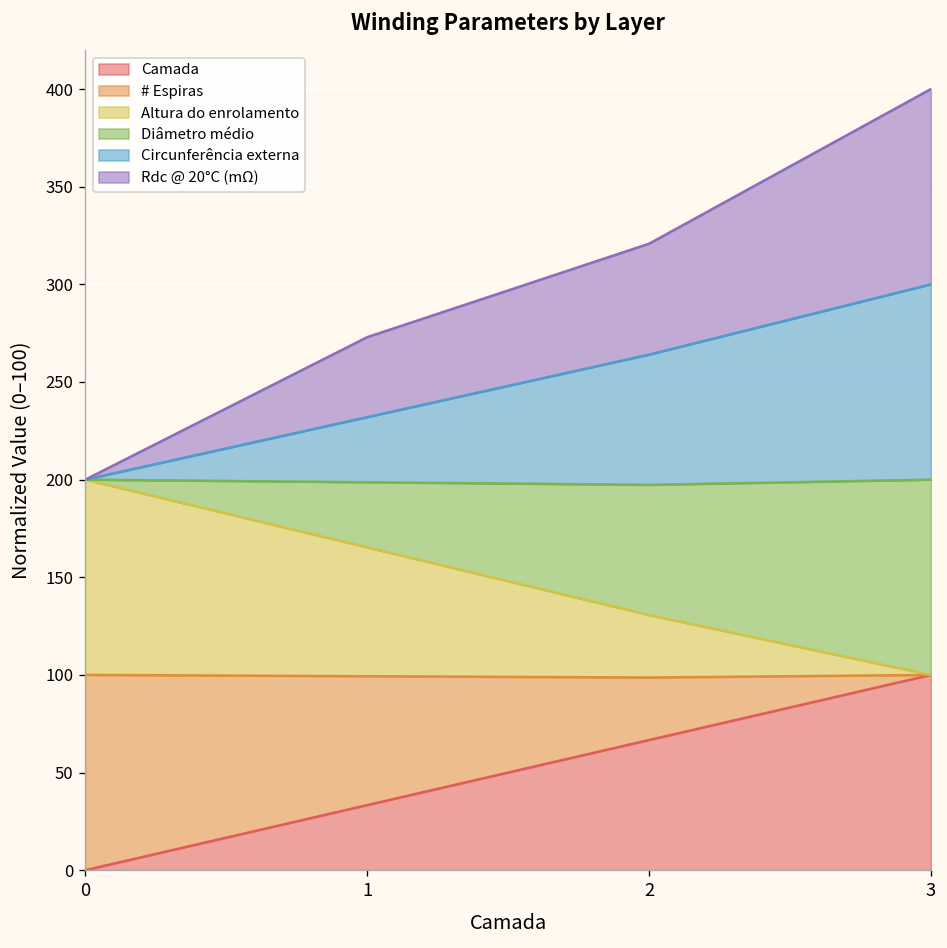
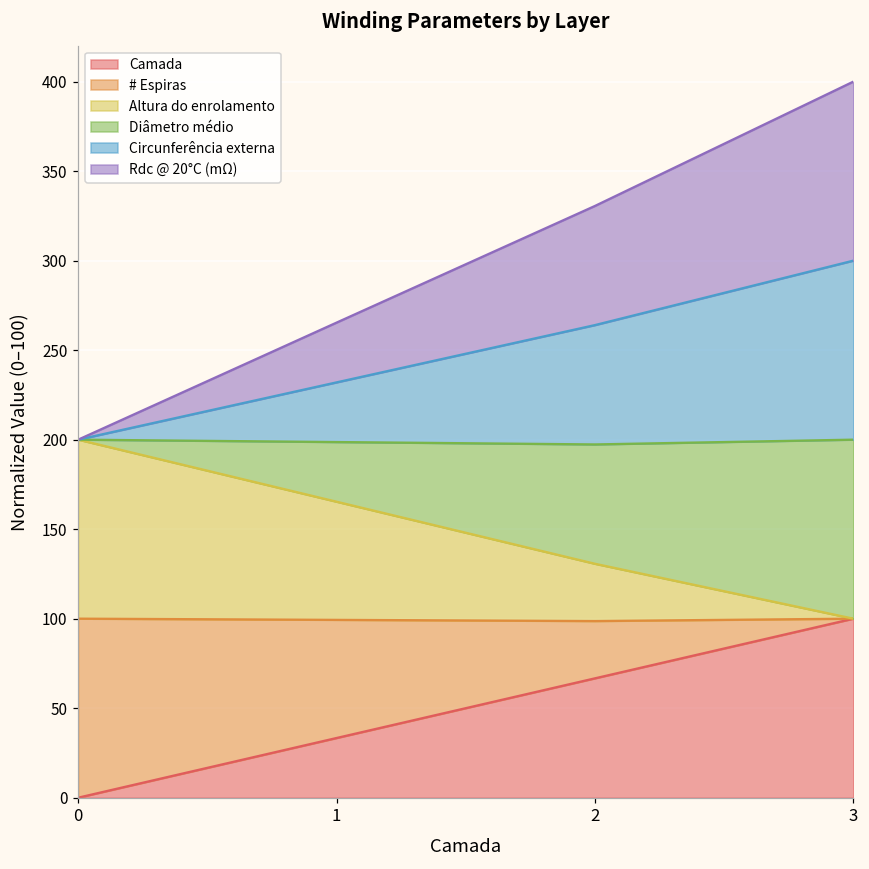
Rdc @ 20°C (mΩ), 1: 41 -> 33
Rdc @ 20°C (mΩ), 2: 57 -> 67
